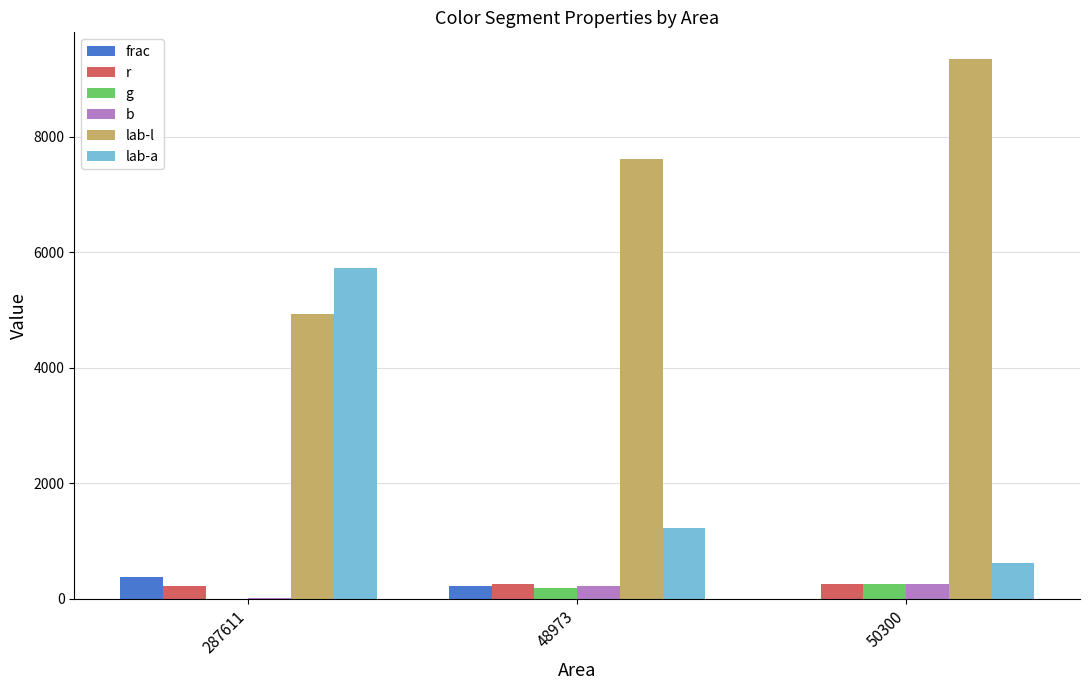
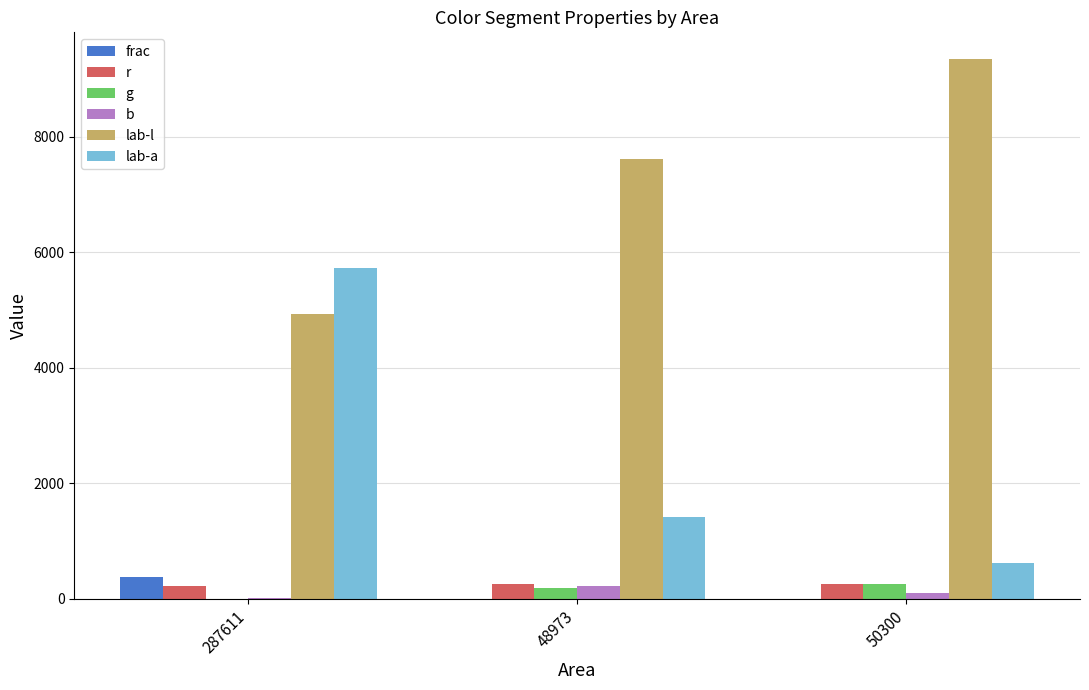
frac, 48973: 200 -> 0
lab-a, 48973: 1200 -> 1400
b, 50300: 300 -> 100
